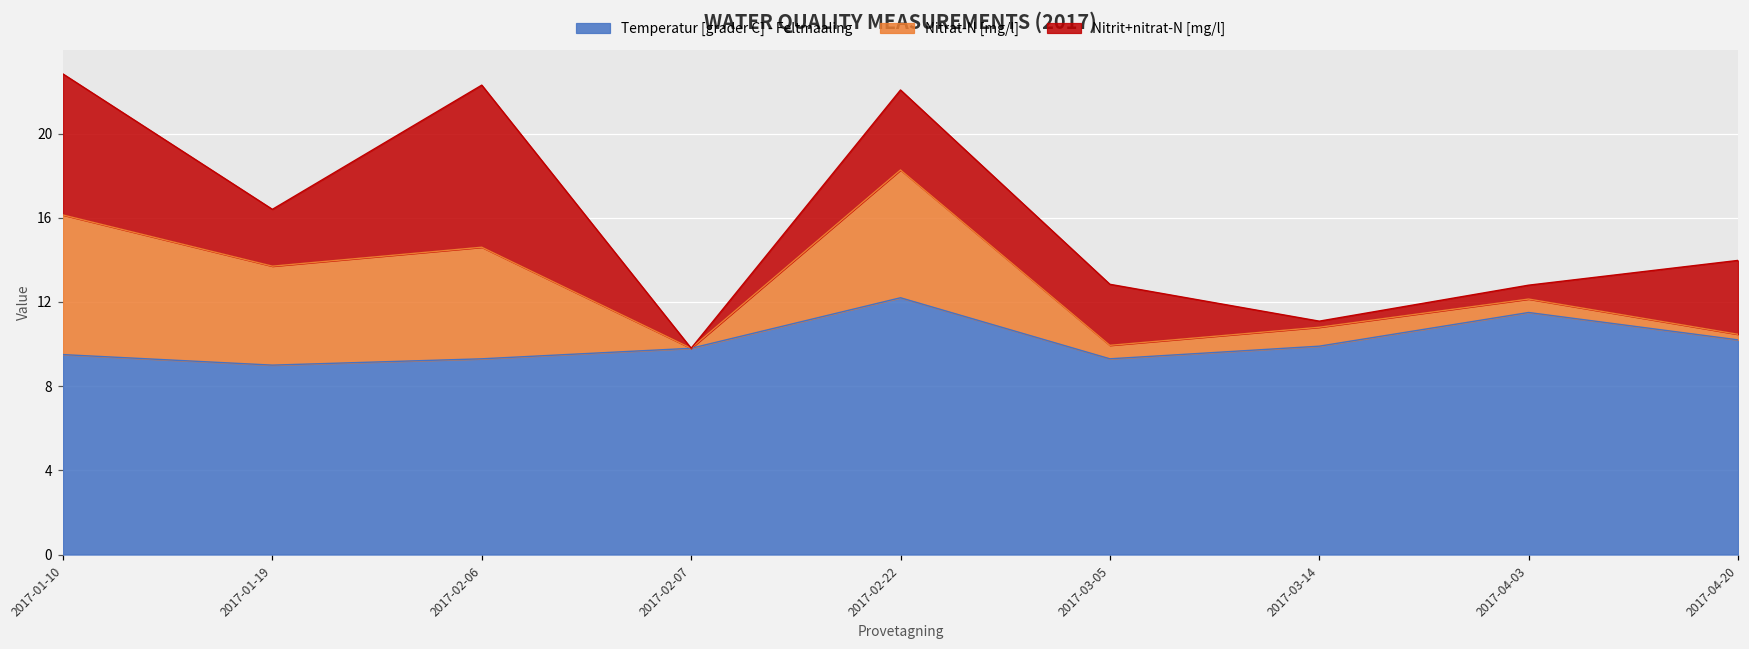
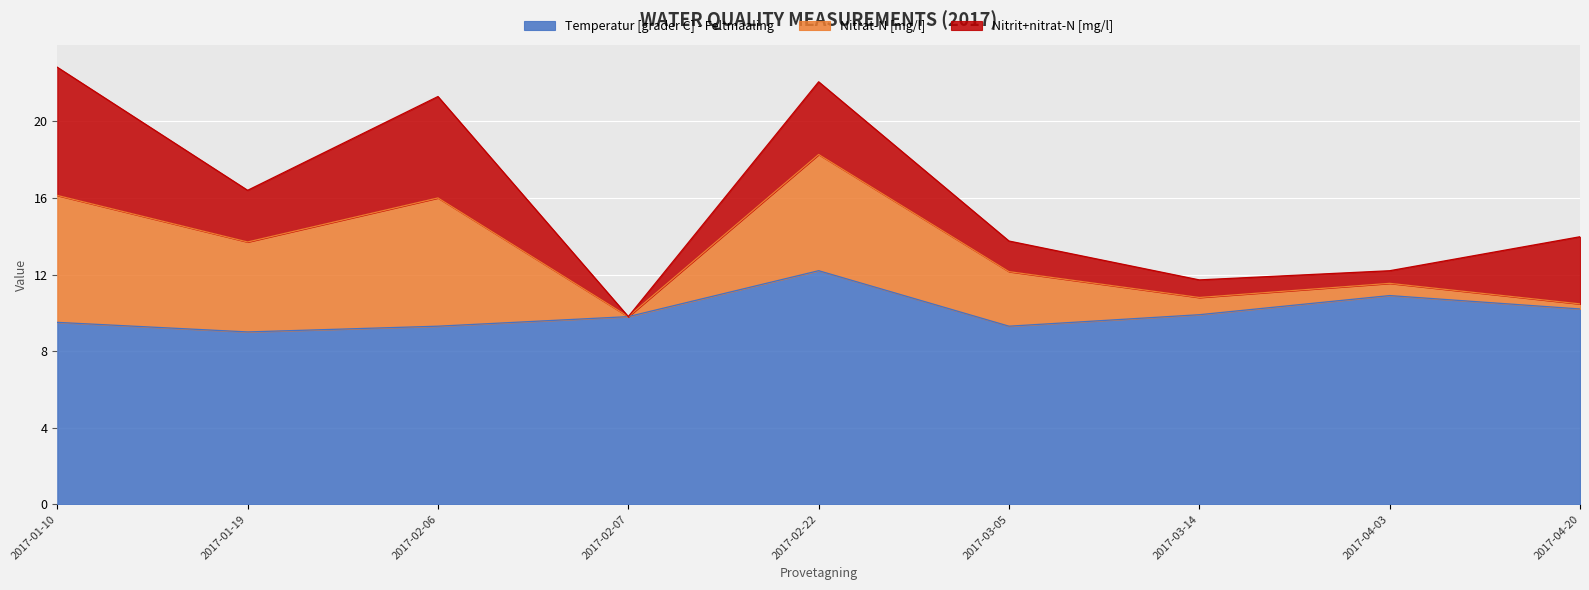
Nitrat-N [mg/l], 2017-02-06: 5.3 -> 6.7
Nitrit+nitrat-N [mg/l], 2017-02-06: 7.7 -> 5.3
Nitrat-N [mg/l], 2017-03-05: 0.6 -> 2.8
Nitrit+nitrat-N [mg/l], 2017-03-05: 2.9 -> 1.6
Nitrit+nitrat-N [mg/l], 2017-03-14: 0.3 -> 0.9
Temperatur [grader C] - Feltmaaling, 2017-04-03: 11.5 -> 10.9
